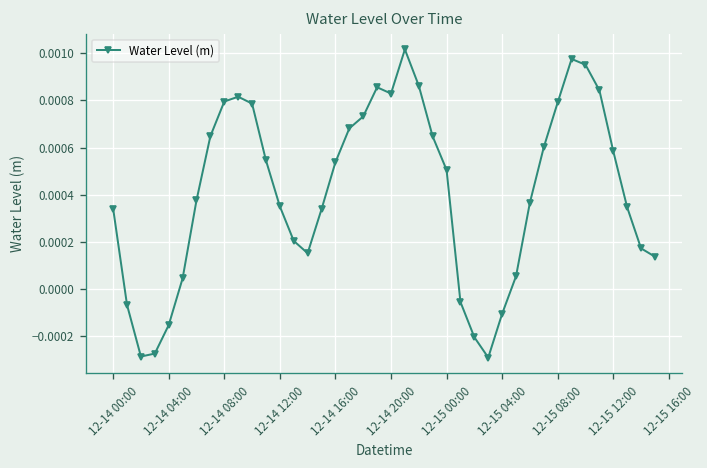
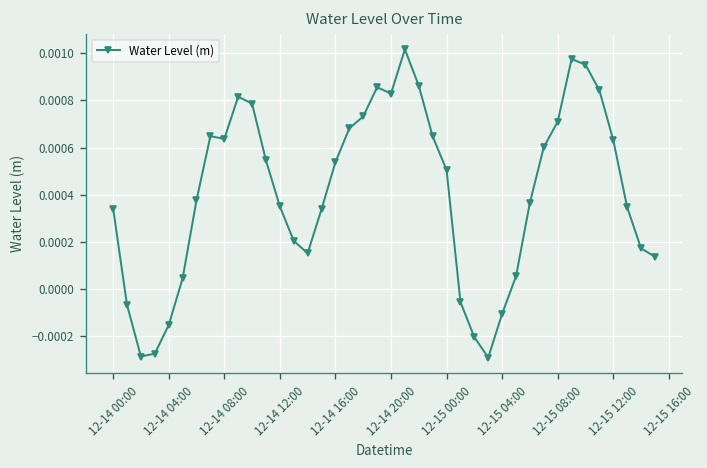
12-14 08:00: 0.00080 -> 0.00064
12-15 08:00: 0.00079 -> 0.00071
12-15 12:00: 0.00058 -> 0.00063
